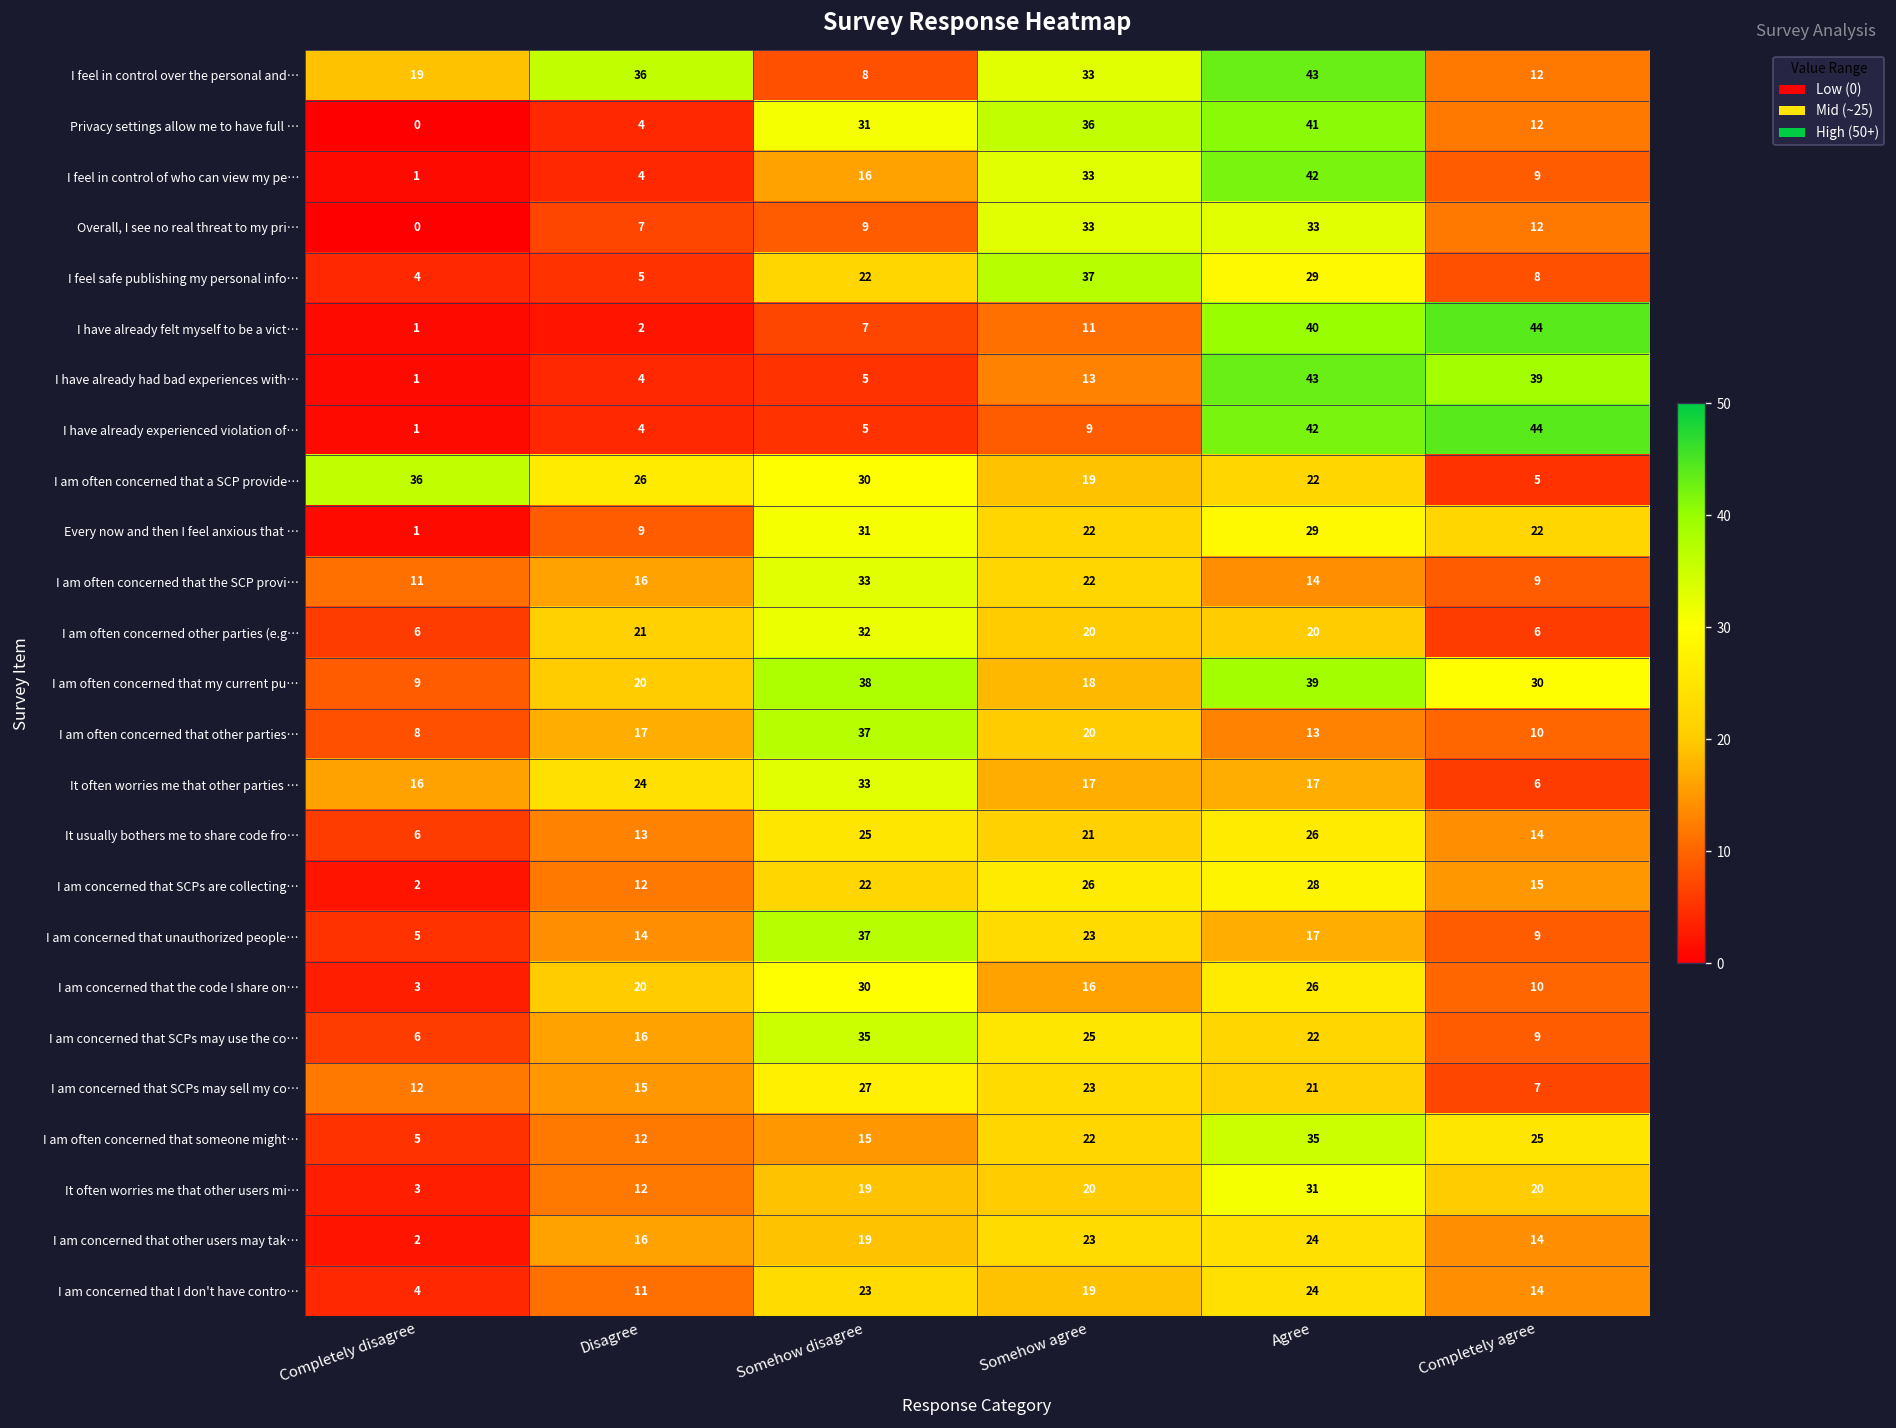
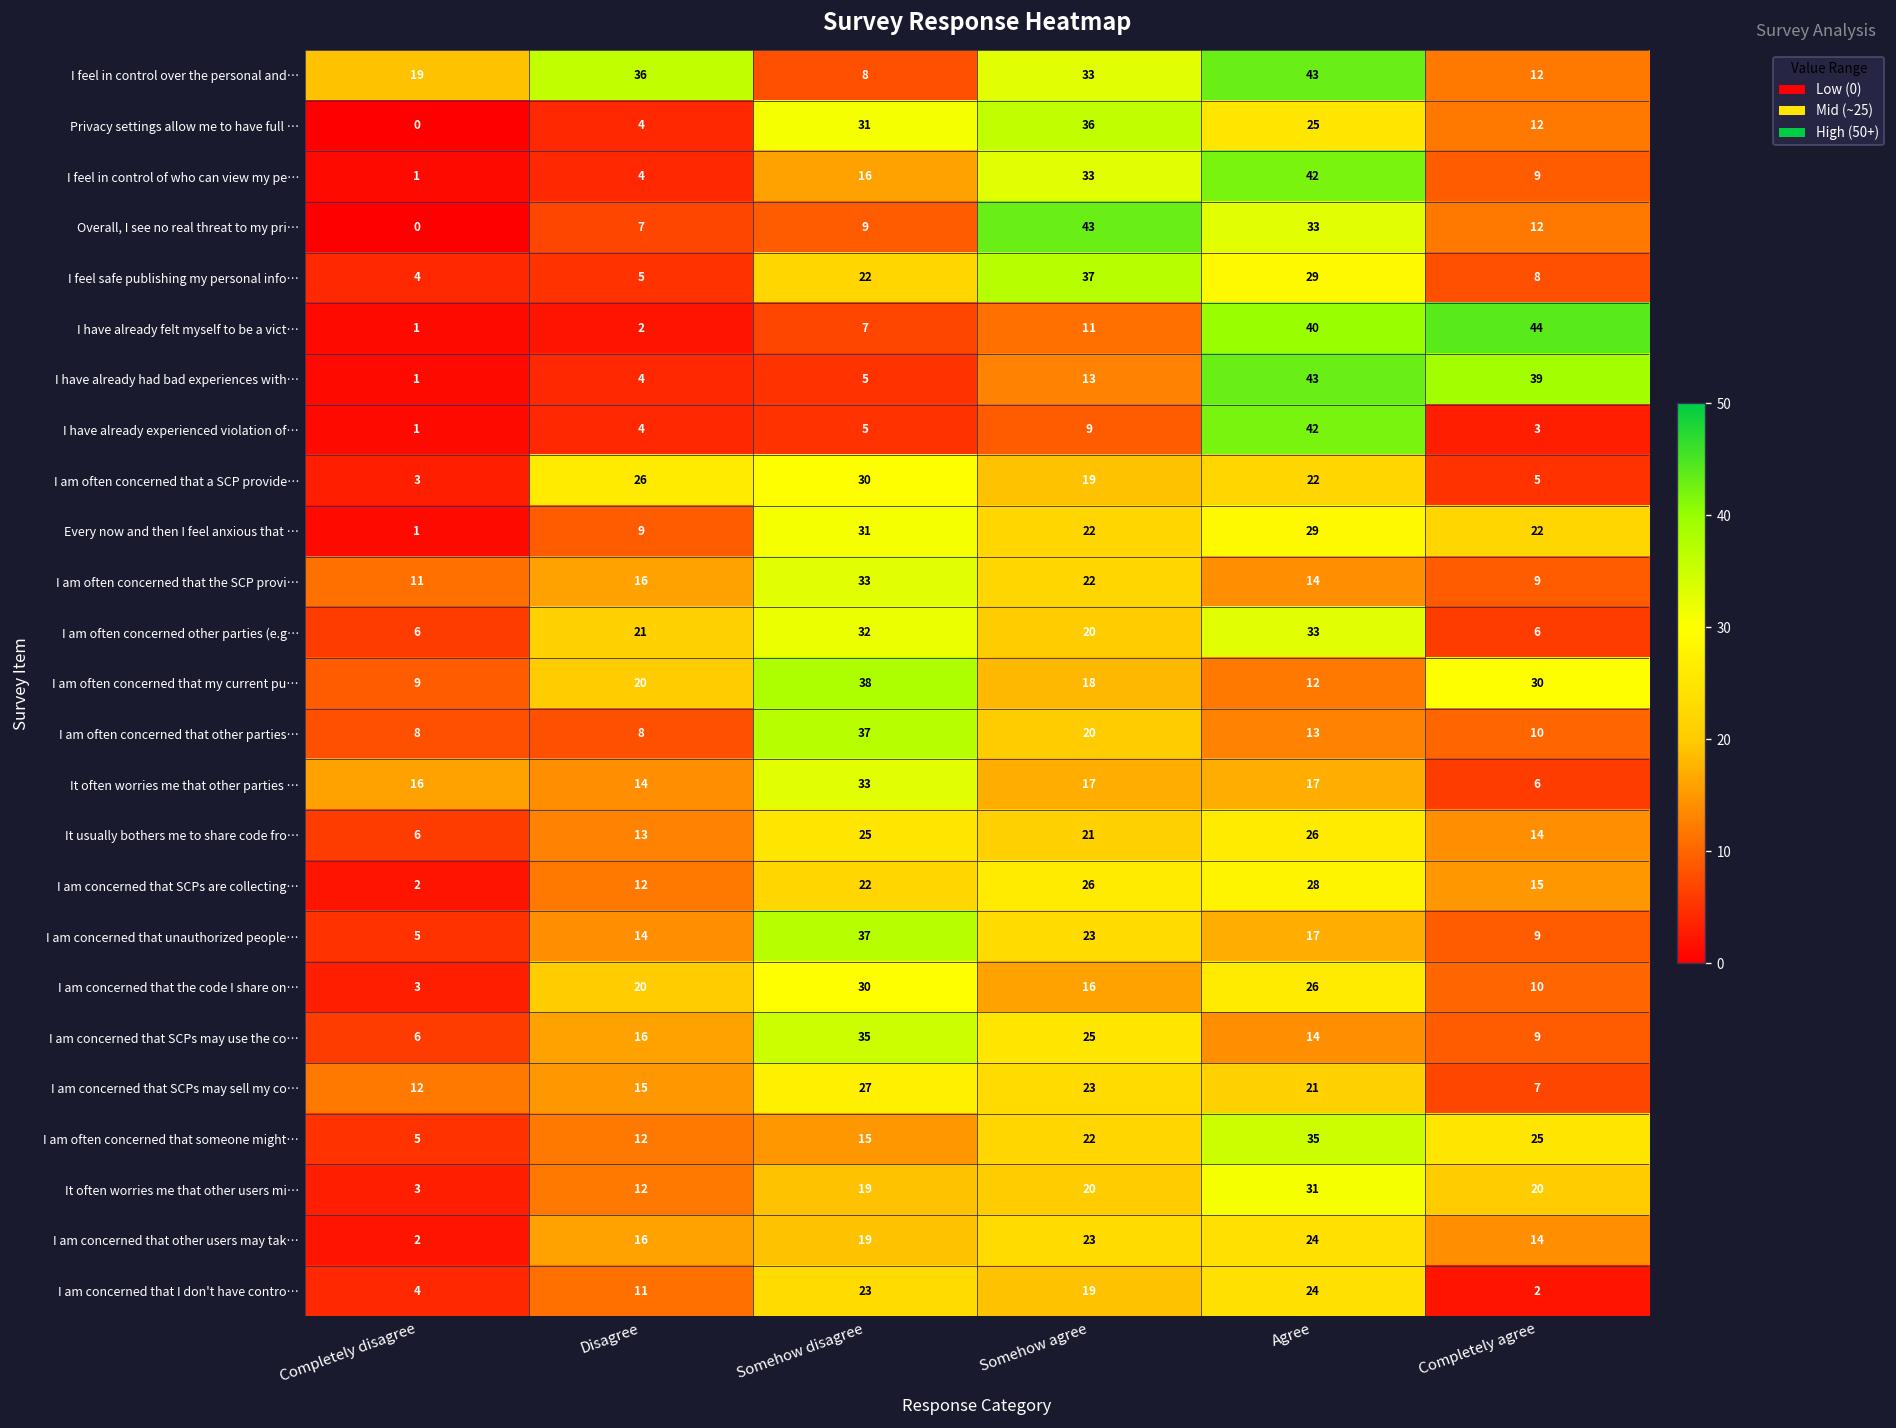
Privacy settings allow me to have full …, Agree: 41 -> 25
Overall, I see no real threat to my pri…, Somehow agree: 33 -> 43
I have already experienced violation of…, Completely agree: 44 -> 3
I am often concerned that a SCP provide…, Completely disagree: 36 -> 3
I am often concerned other parties (e.g…, Agree: 20 -> 33
I am often concerned that my current pu…, Agree: 39 -> 12
I am often concerned that other parties…, Disagree: 17 -> 8
It often worries me that other parties …, Disagree: 24 -> 14
I am concerned that SCPs may use the co…, Agree: 22 -> 14
I am concerned that I don't have contro…, Completely agree: 14 -> 2
